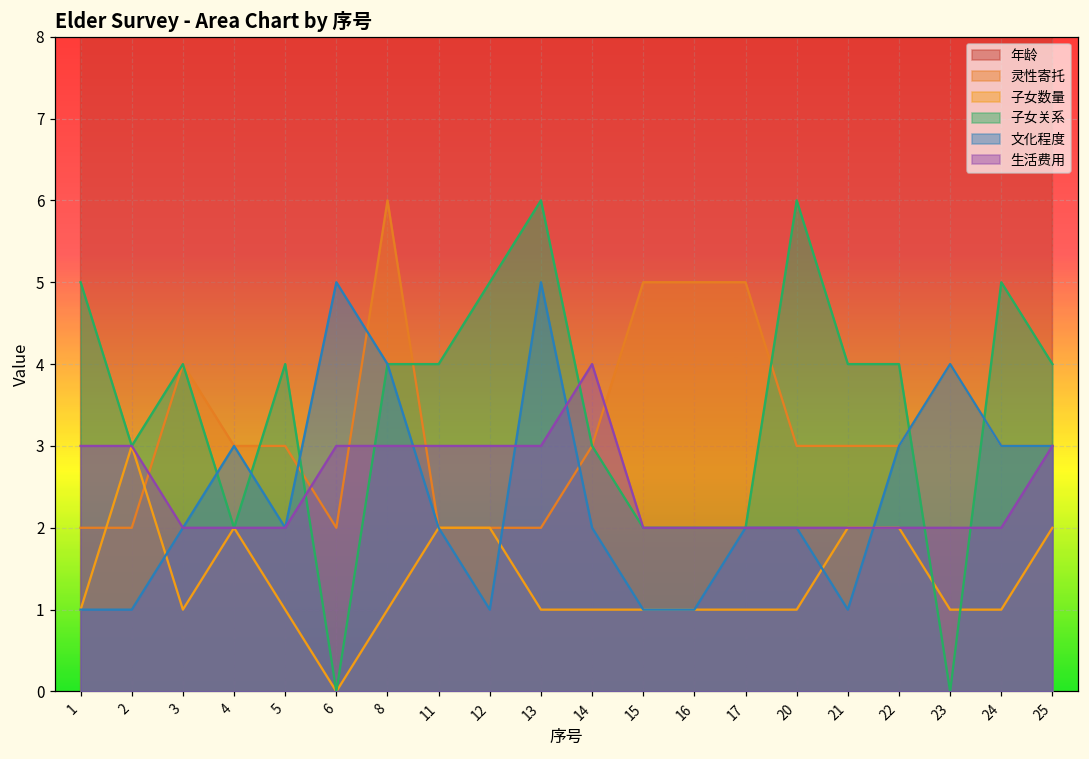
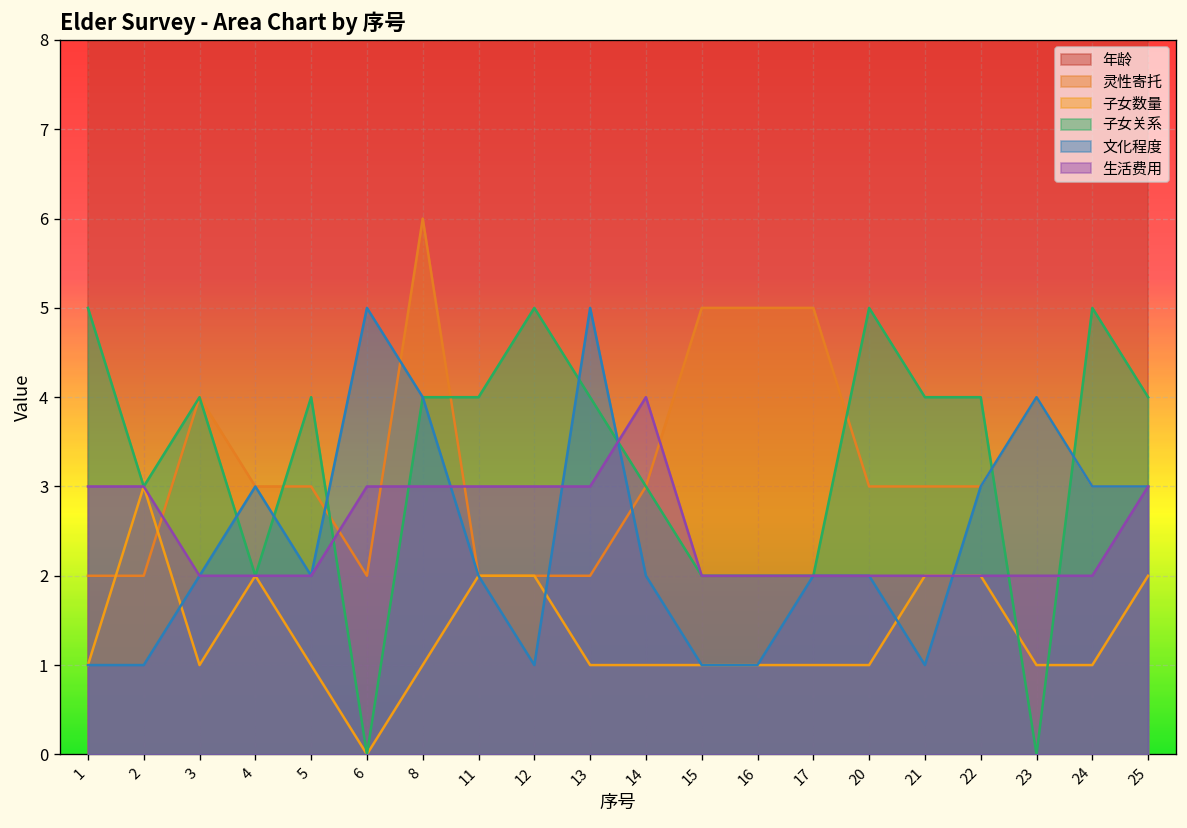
子女关系, 13: 6 -> 4
子女关系, 20: 6 -> 5
